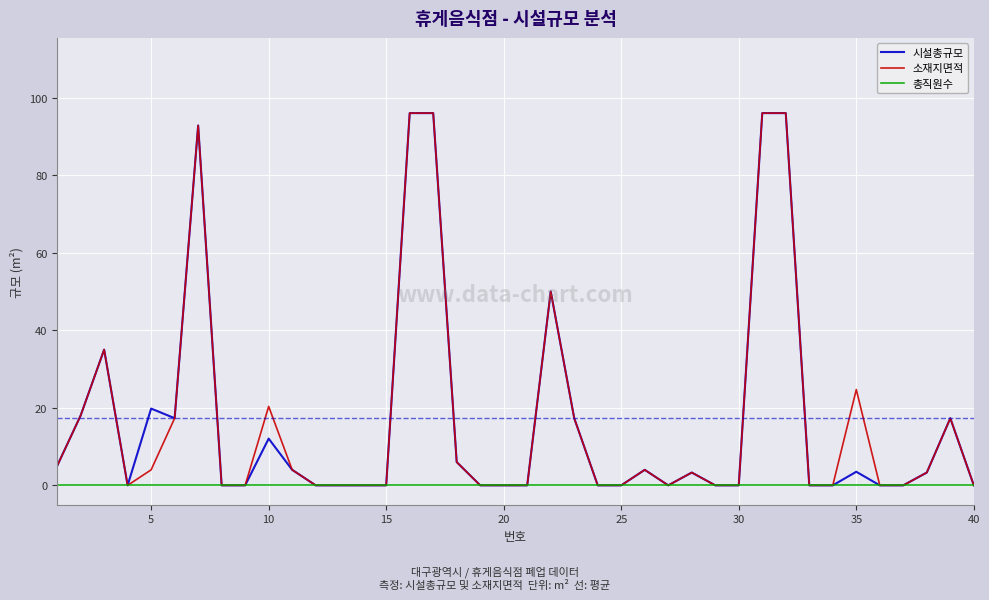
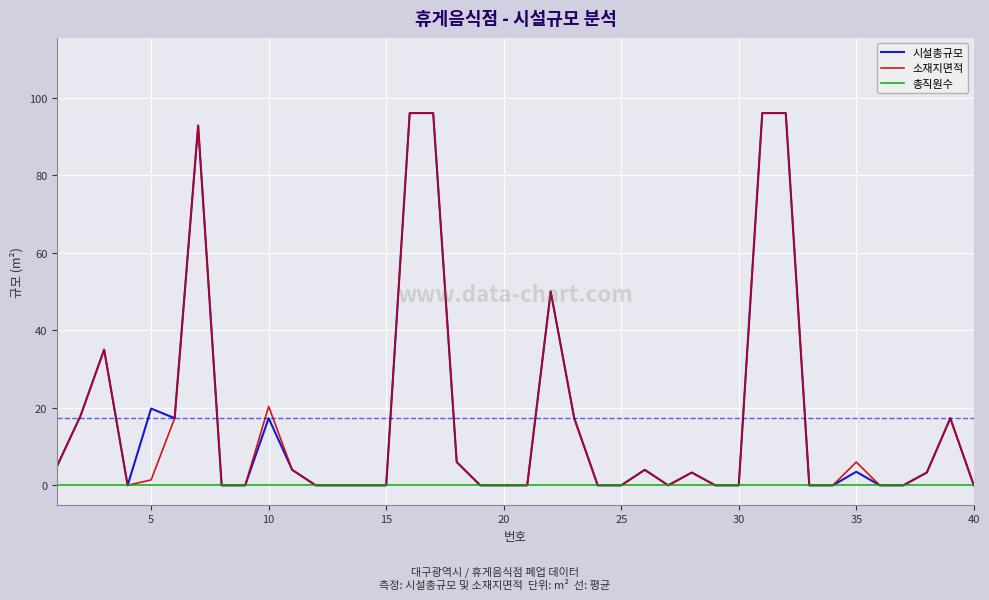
소재지면적, 5: 4 -> 1
시설총규모, 10: 12 -> 17
소재지면적, 35: 25 -> 6
